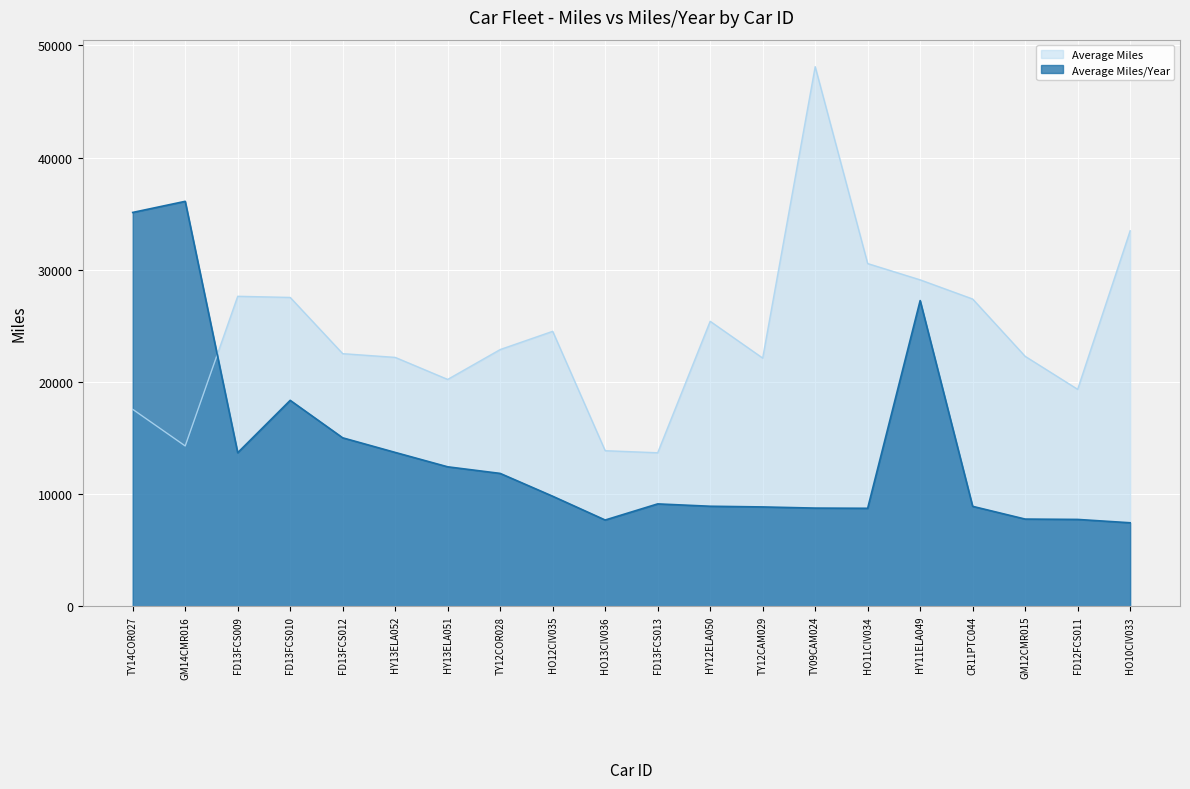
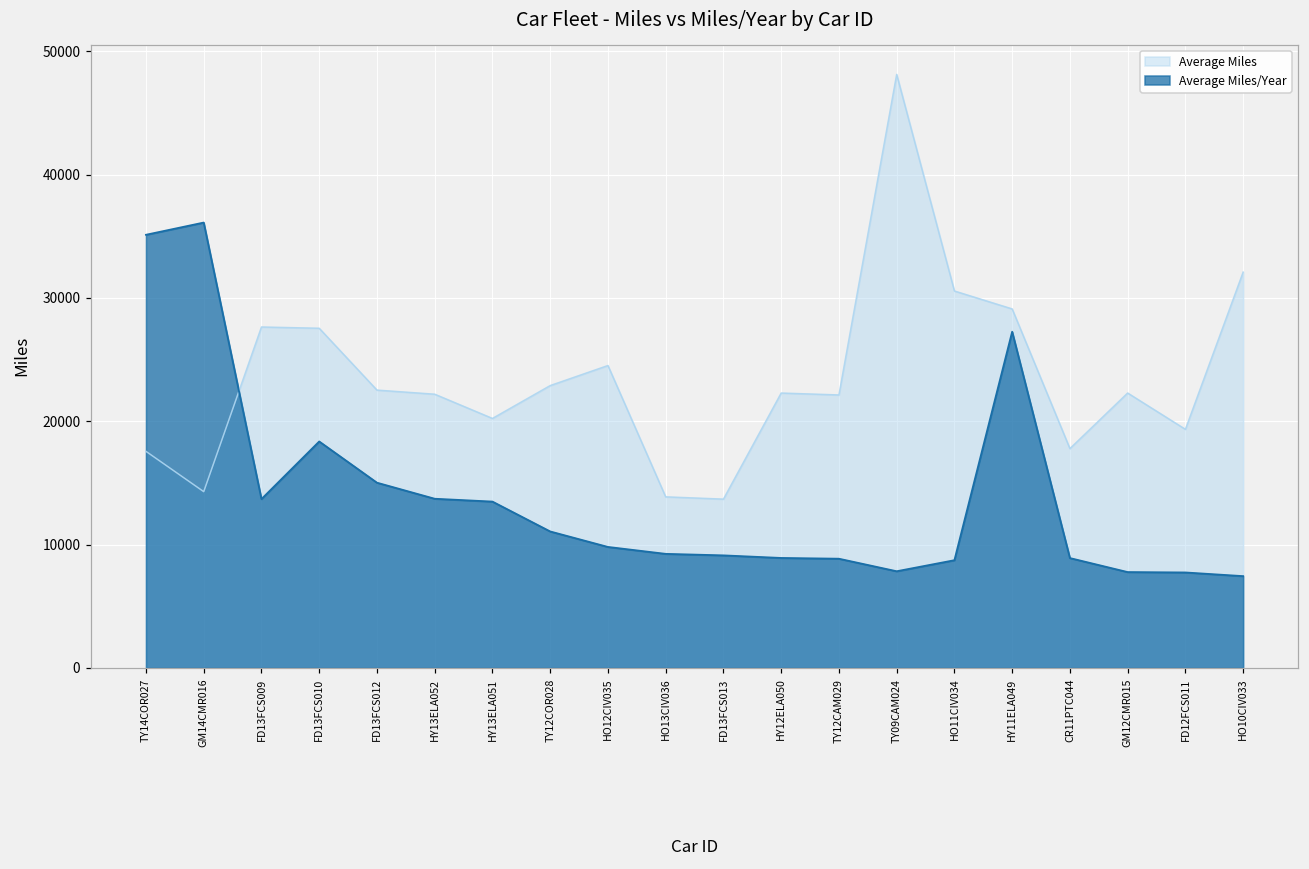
Average Miles/Year, HY13ELA051: 12400 -> 13500
Average Miles/Year, TY12COR028: 11800 -> 11100
Average Miles/Year, HO13CIV036: 7700 -> 9200
Average Miles, HY12ELA050: 25400 -> 22300
Average Miles/Year, TY09CAM024: 8700 -> 7800
Average Miles, CR11PTC044: 27400 -> 17800
Average Miles, HO10CIV033: 33500 -> 32100
